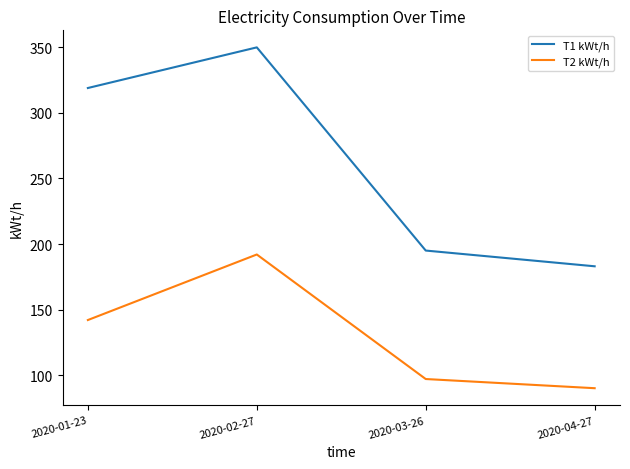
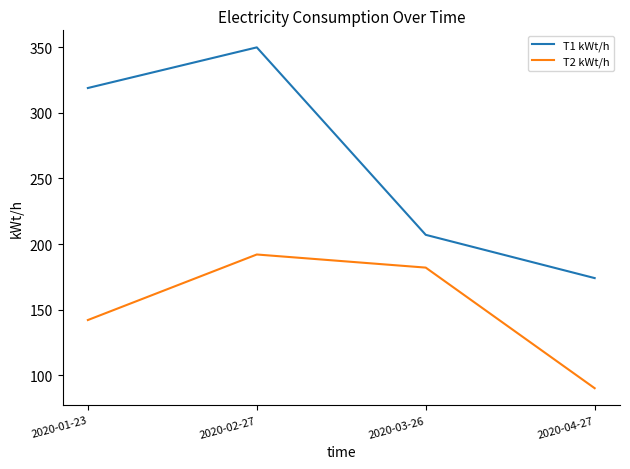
T1 kWt/h, 2020-03-26: 195 -> 207
T2 kWt/h, 2020-03-26: 97 -> 182
T1 kWt/h, 2020-04-27: 183 -> 174
